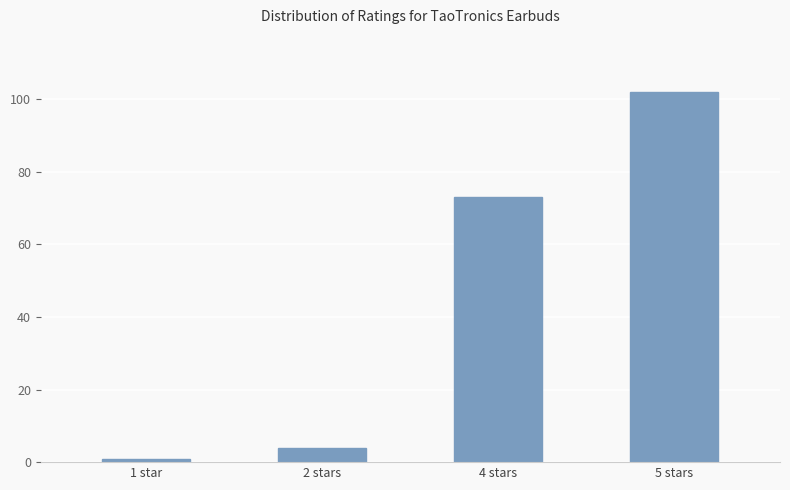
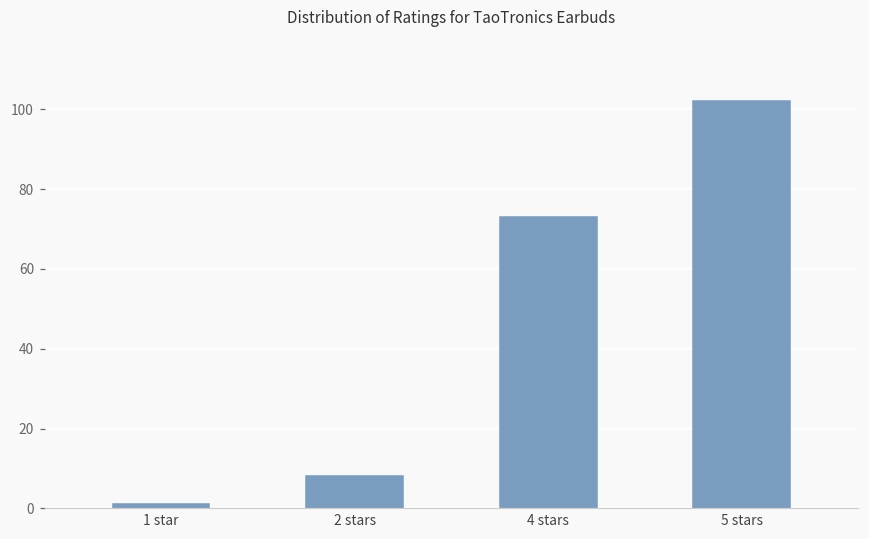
2 stars: 4 -> 8
